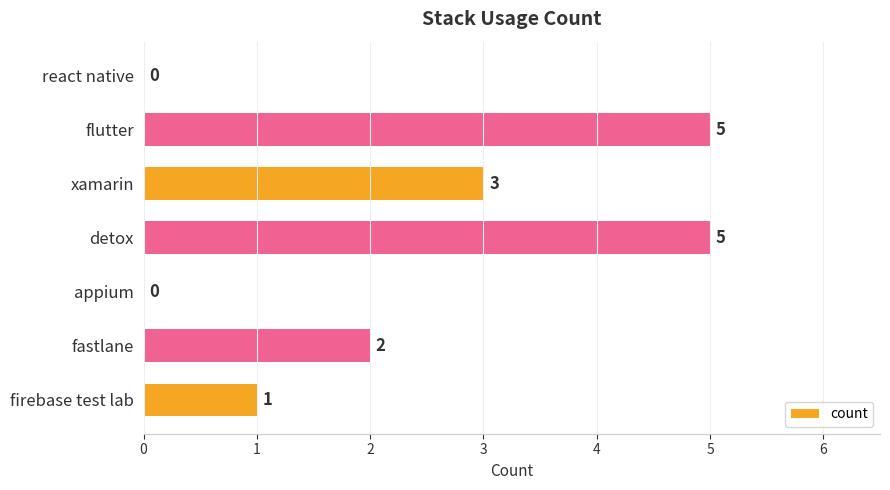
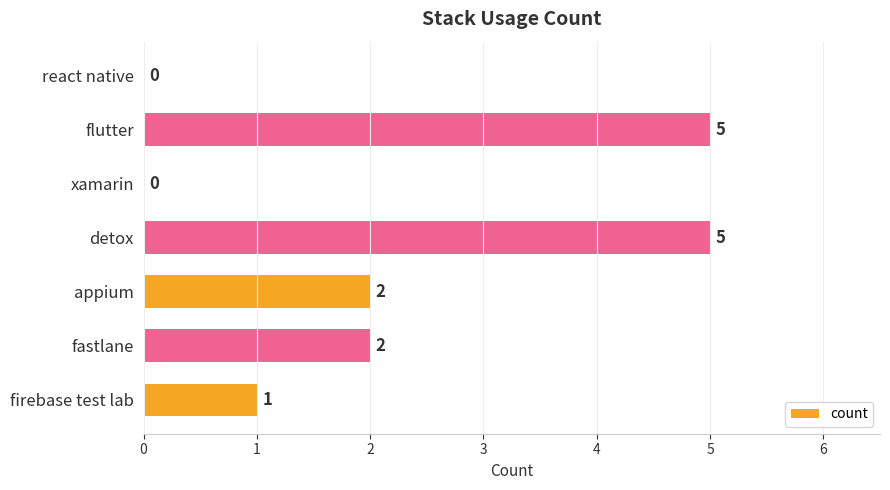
xamarin: 3 -> 0
appium: 0 -> 2
